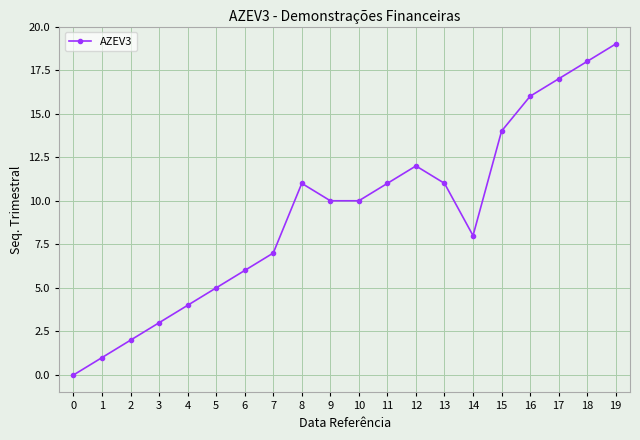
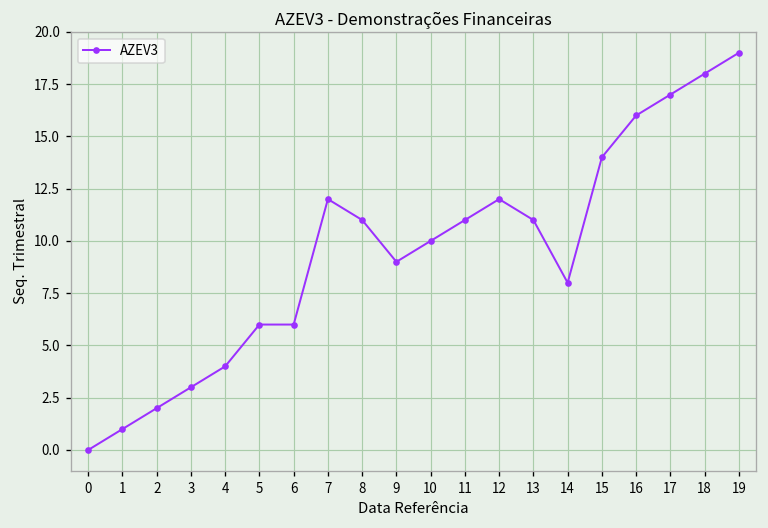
5: 5 -> 6
7: 7 -> 12
9: 10 -> 9
